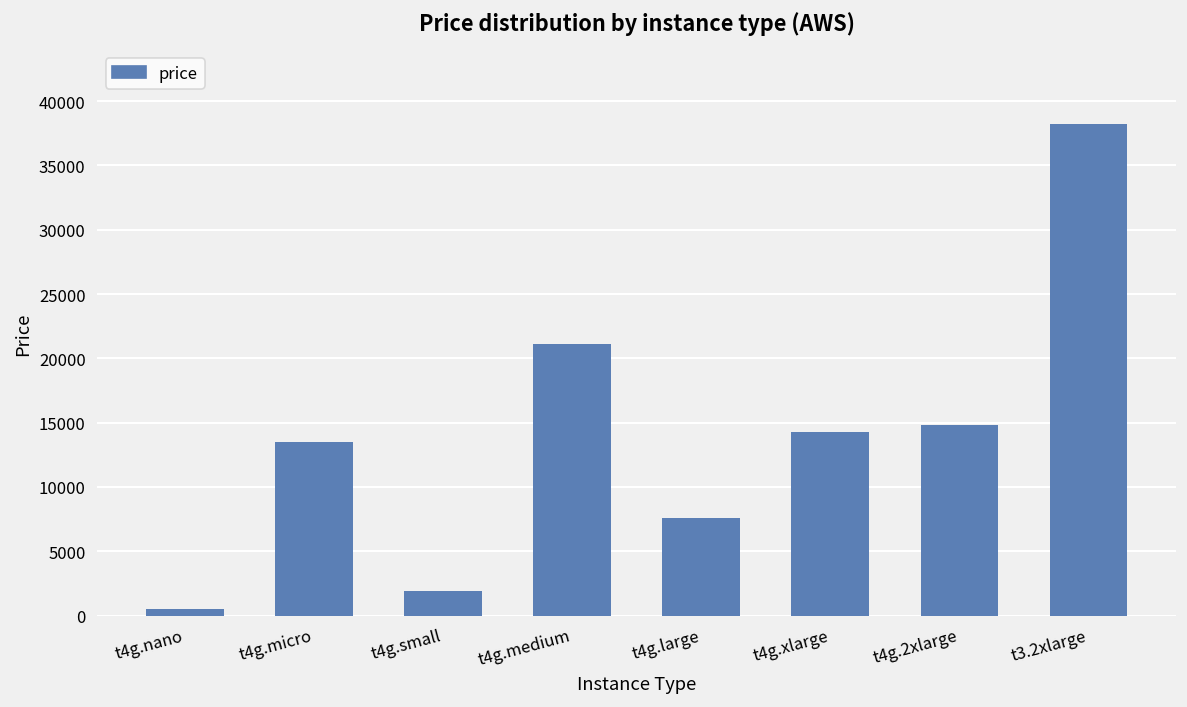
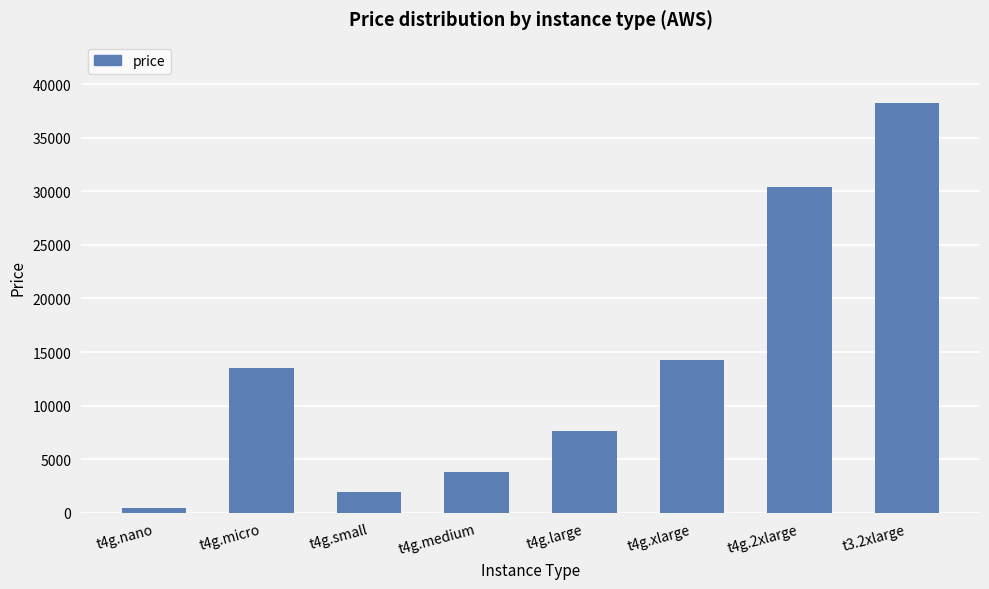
t4g.medium: 21100 -> 3800
t4g.2xlarge: 14800 -> 30400
